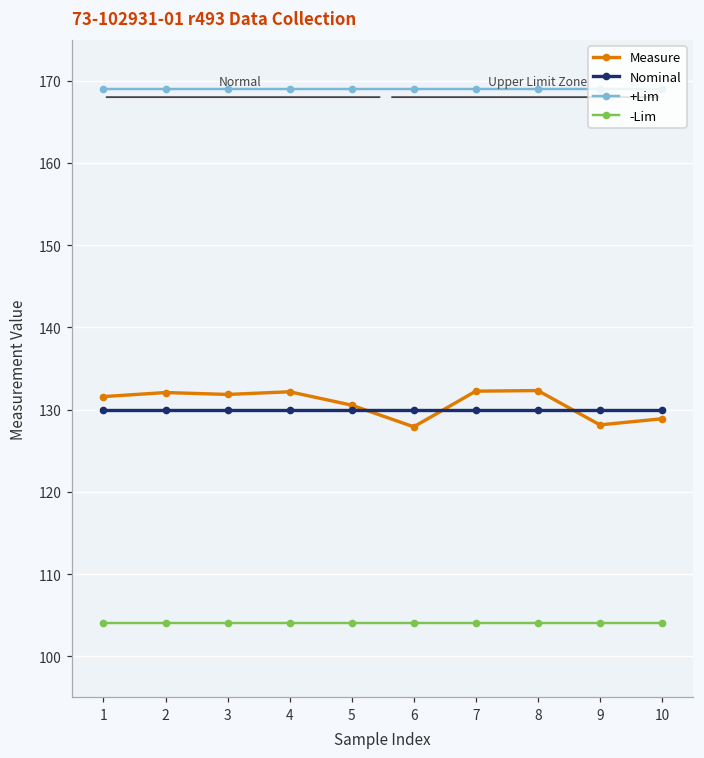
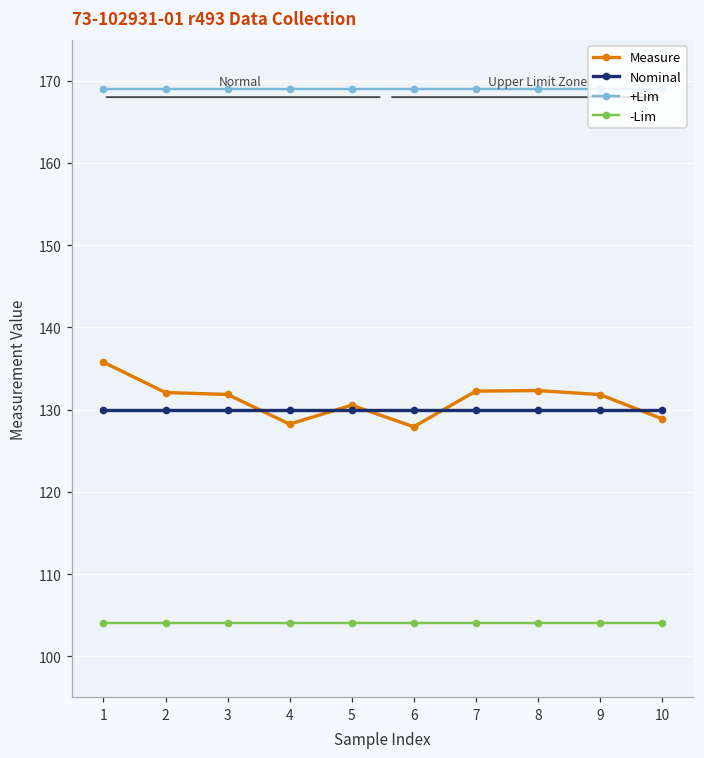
Measure, 1: 132 -> 136
Measure, 4: 132 -> 128
Measure, 9: 128 -> 132
